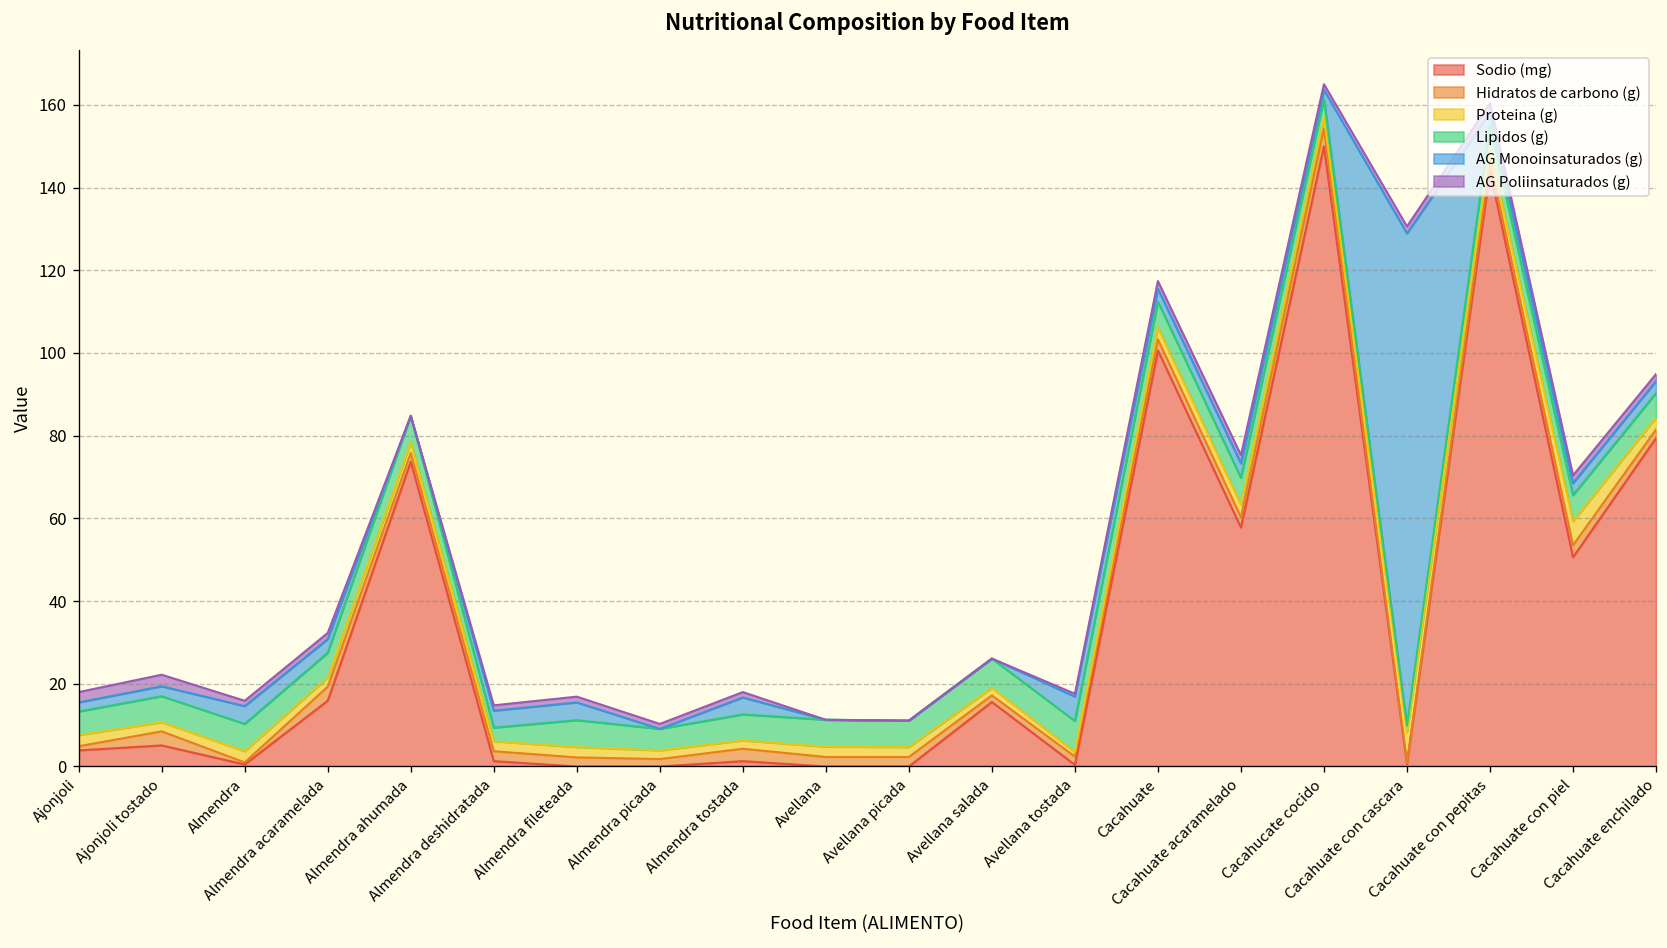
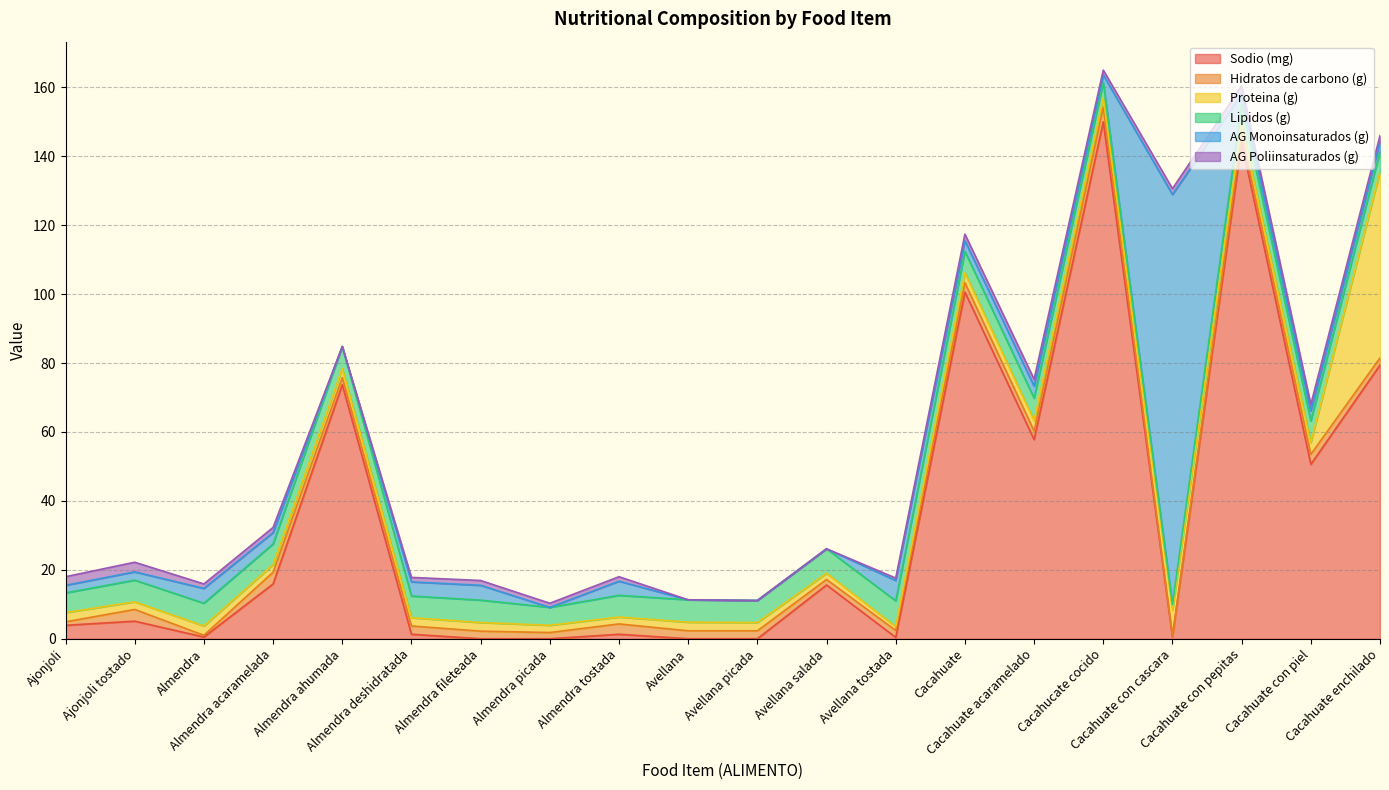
Lipidos (g), Almendra deshidratada: 3 -> 6
Proteina (g), Cacahuate con piel: 6 -> 3
Proteina (g), Cacahuate enchilado: 3 -> 54
